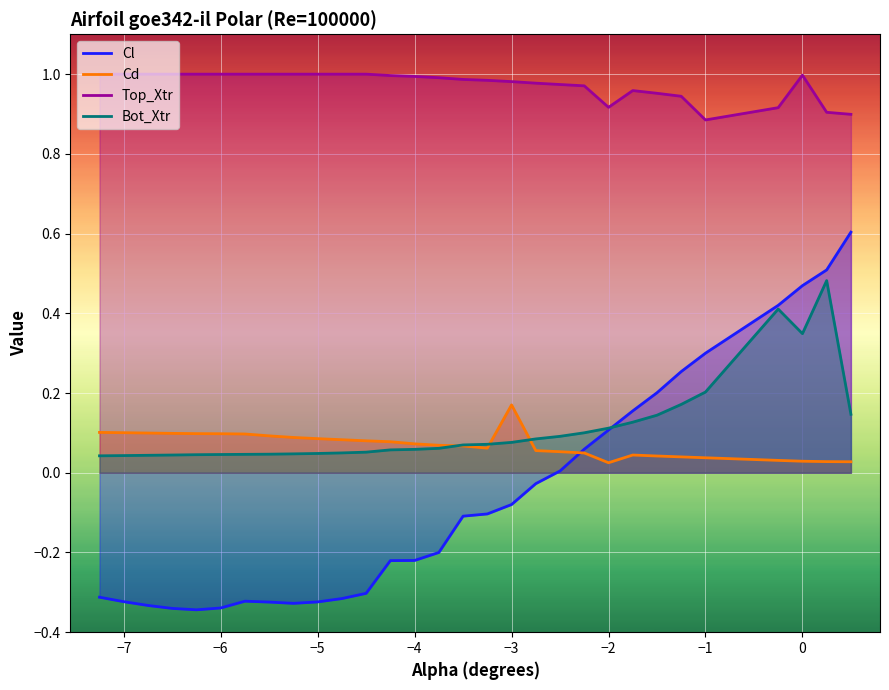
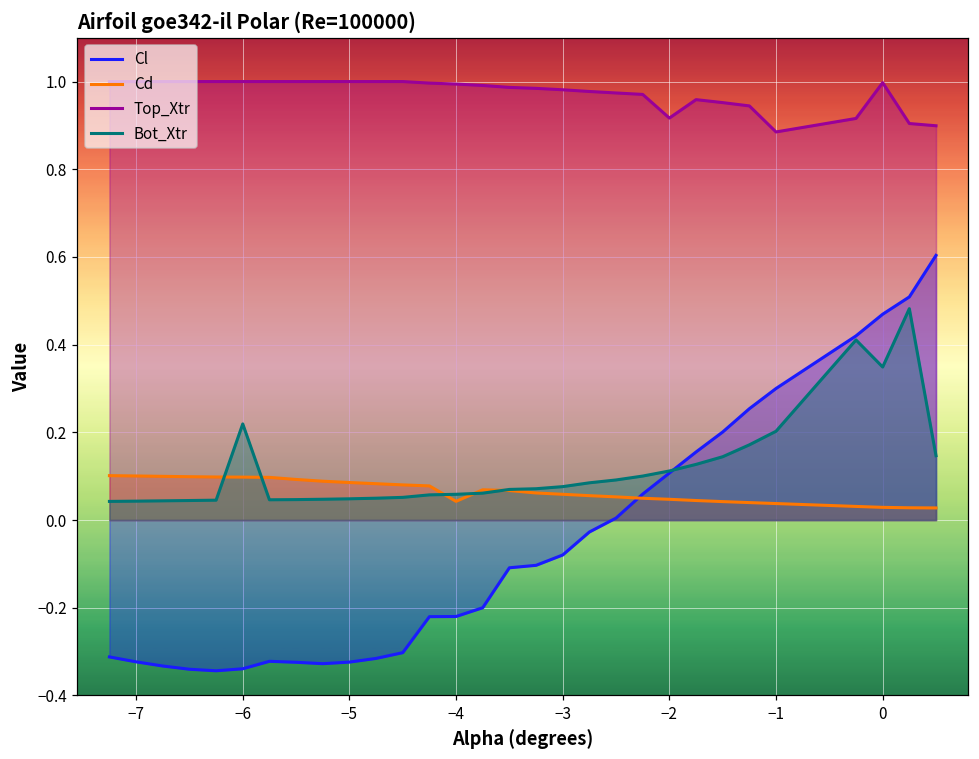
Bot_Xtr, −6: 0.05 -> 0.22
Cd, −4: 0.07 -> 0.04
Cd, −3: 0.17 -> 0.06
Cd, −2: 0.03 -> 0.05
